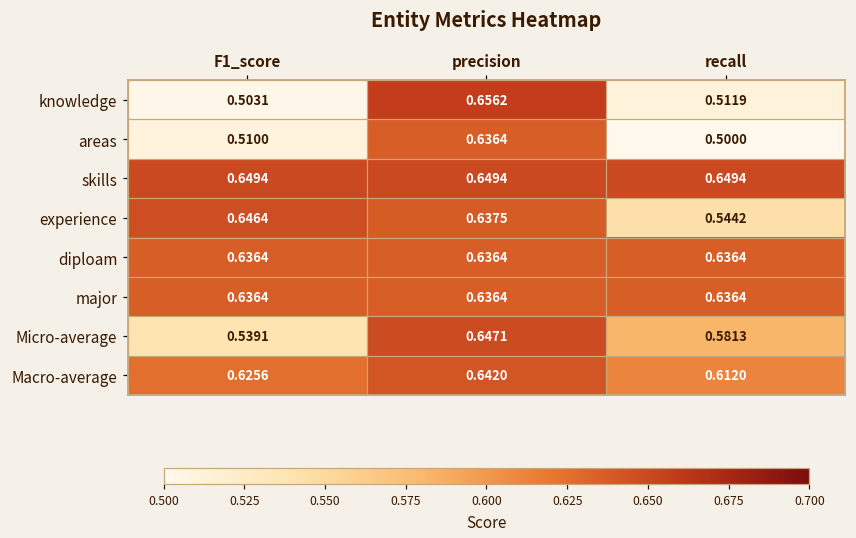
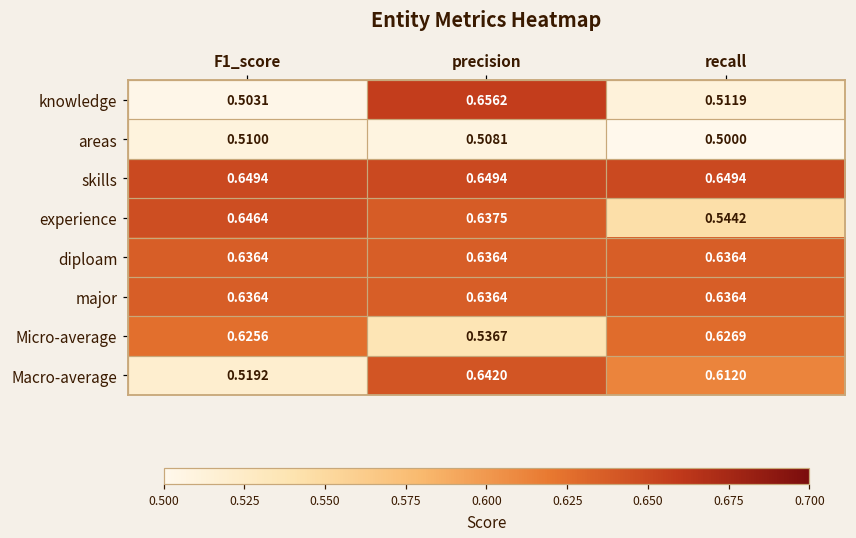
areas, precision: 0.6364 -> 0.5081
Micro-average, F1_score: 0.5391 -> 0.6256
Micro-average, precision: 0.6471 -> 0.5367
Micro-average, recall: 0.5813 -> 0.6269
Macro-average, F1_score: 0.6256 -> 0.5192
